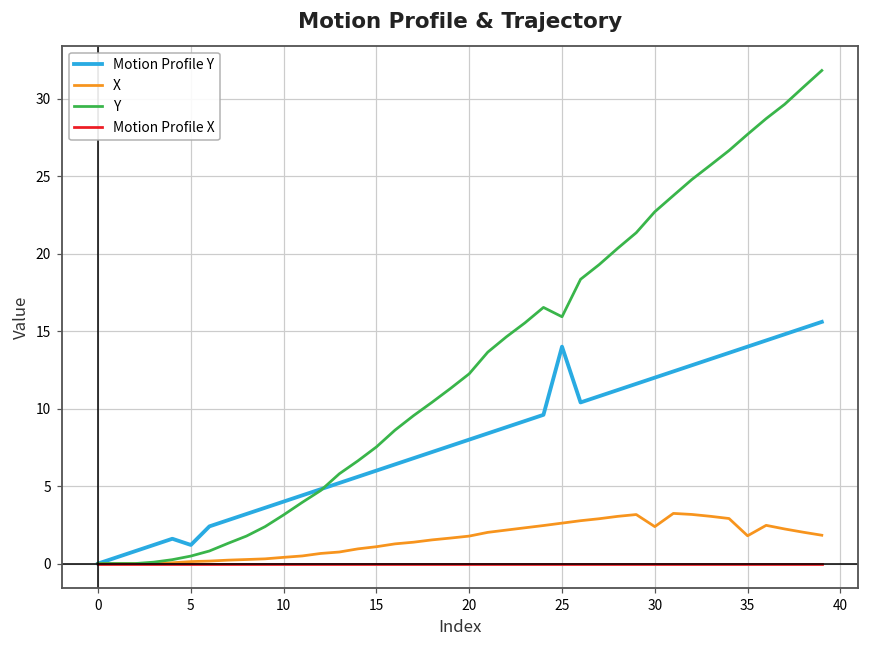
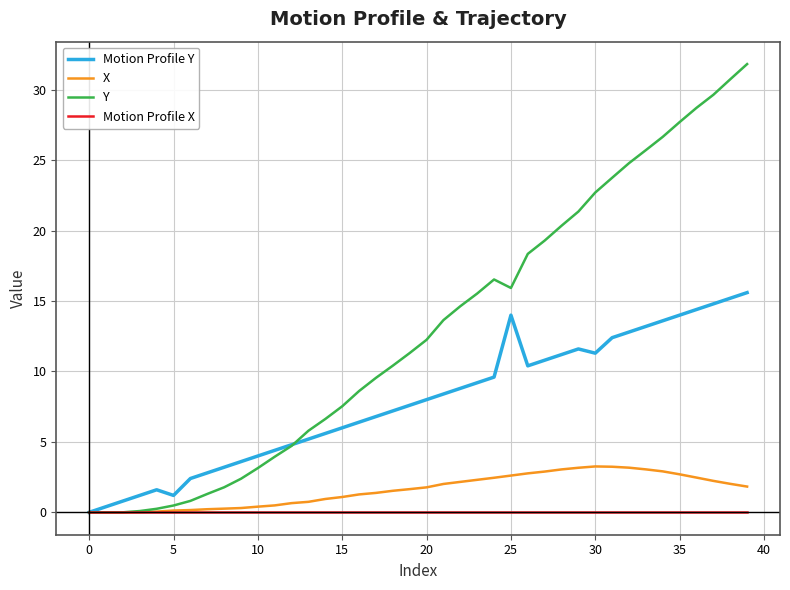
Motion Profile Y, 30: 12.0 -> 11.3
X, 30: 2.4 -> 3.3
X, 35: 1.8 -> 2.7
